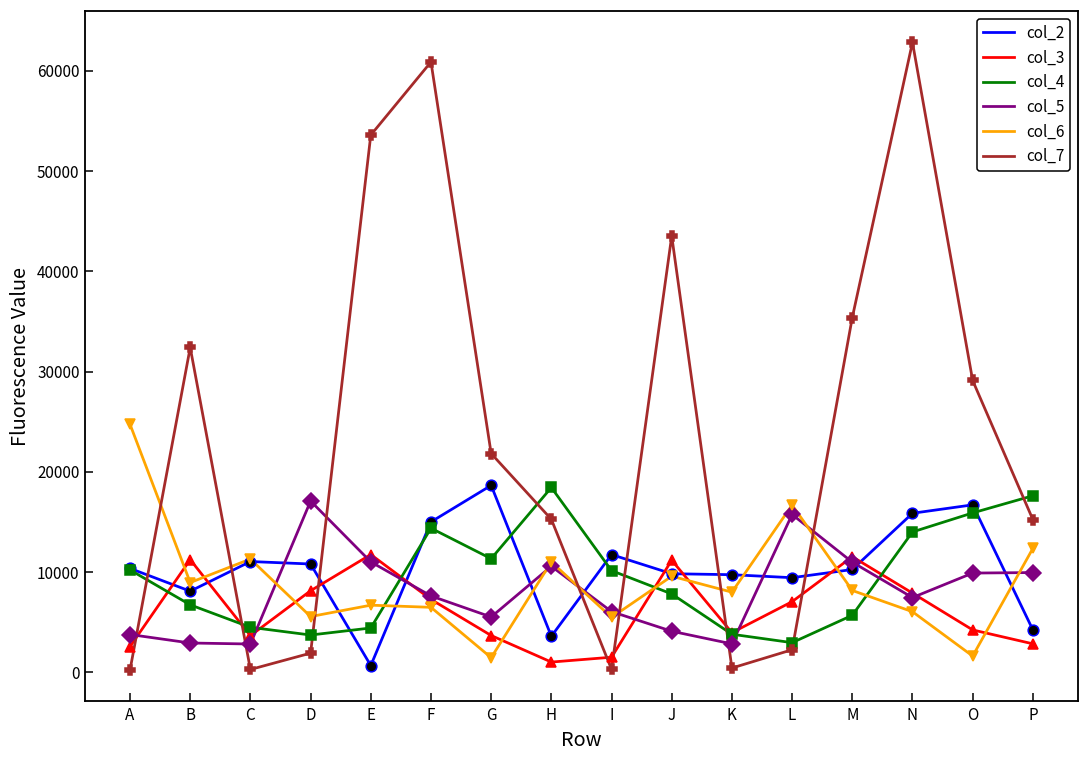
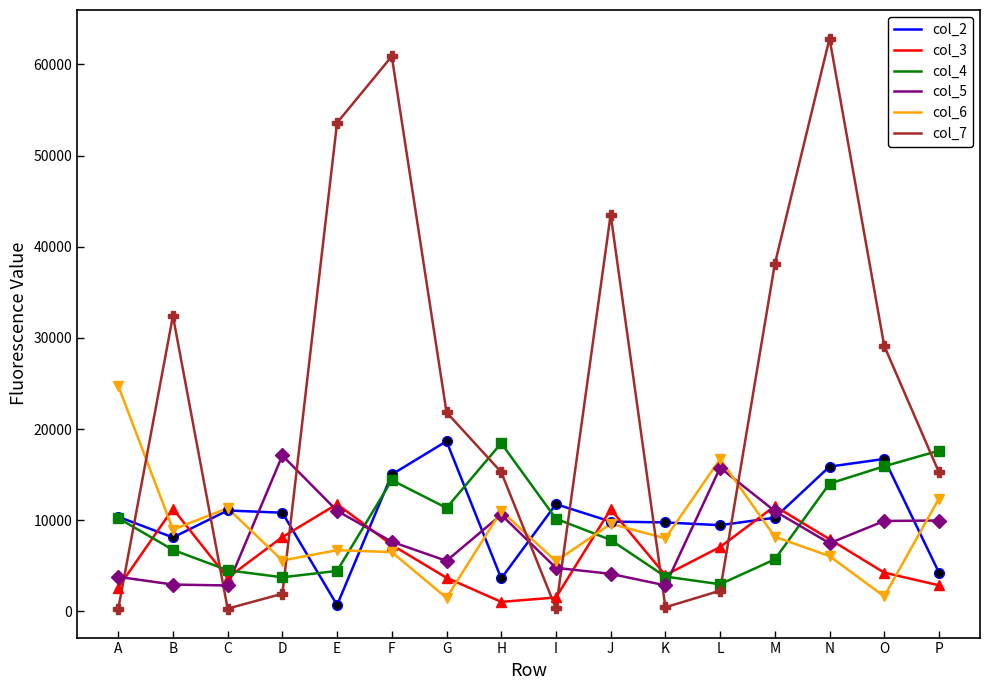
col_5, I: 6000 -> 5000
col_7, M: 35000 -> 38000
